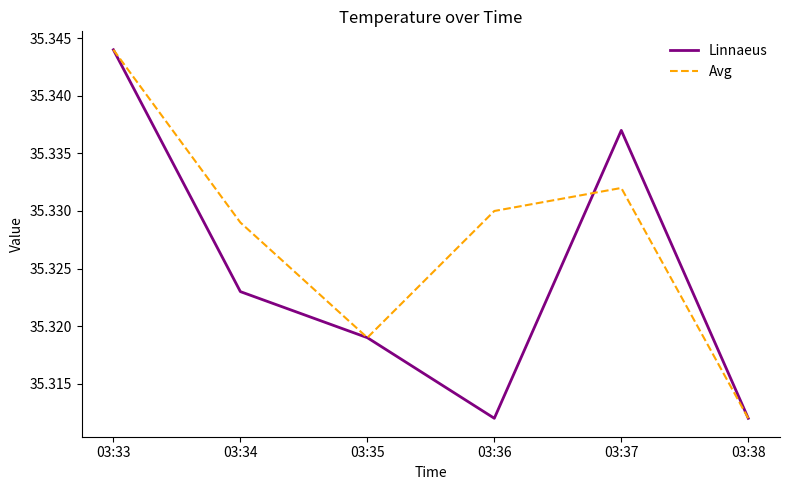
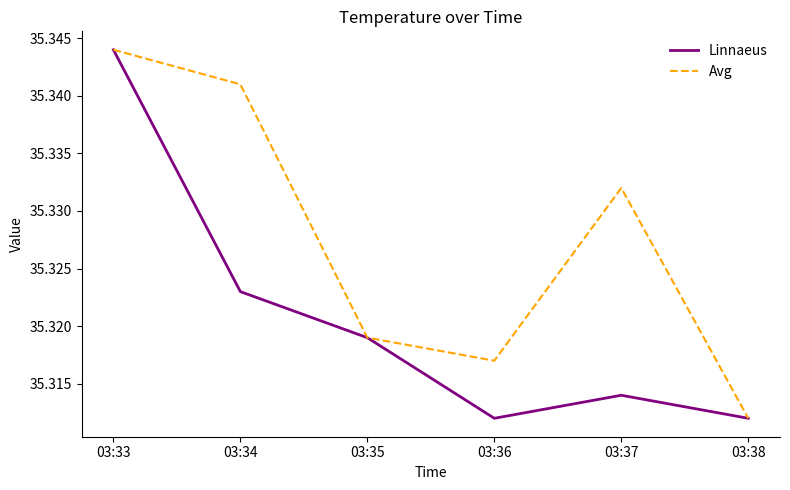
Avg, 03:34: 35.329 -> 35.341
Avg, 03:36: 35.330 -> 35.317
Linnaeus, 03:37: 35.337 -> 35.314
